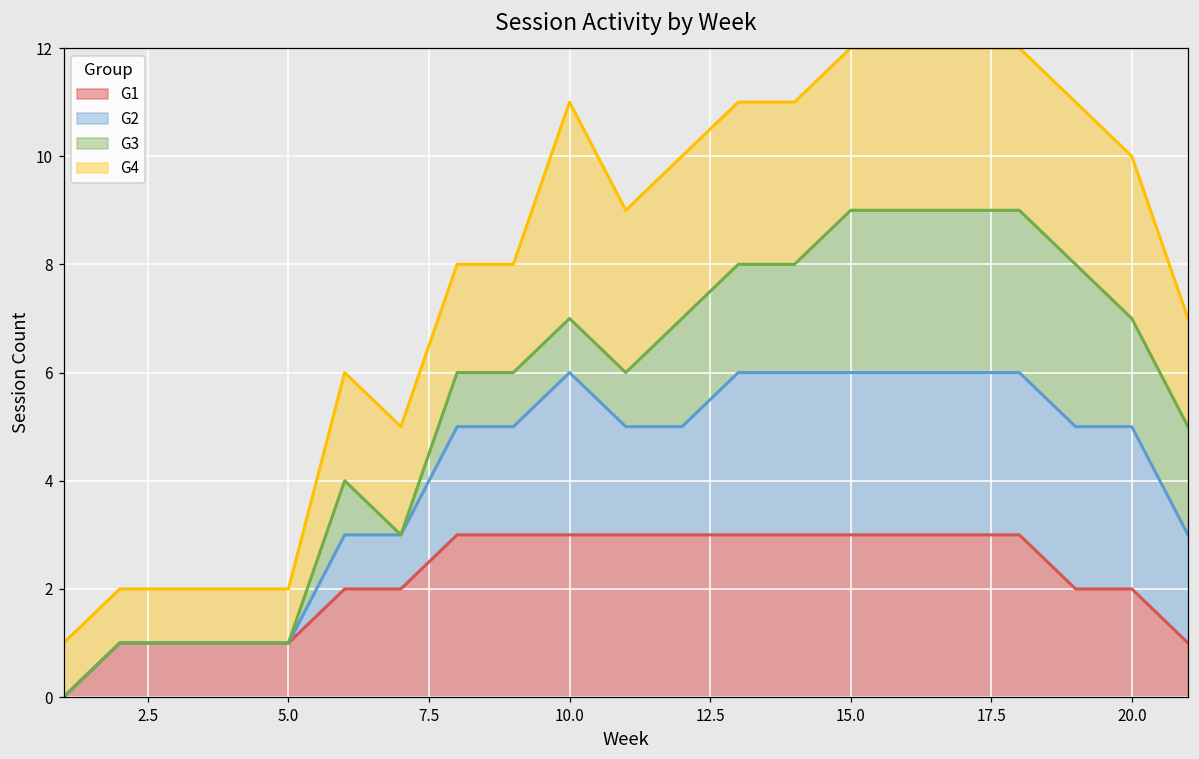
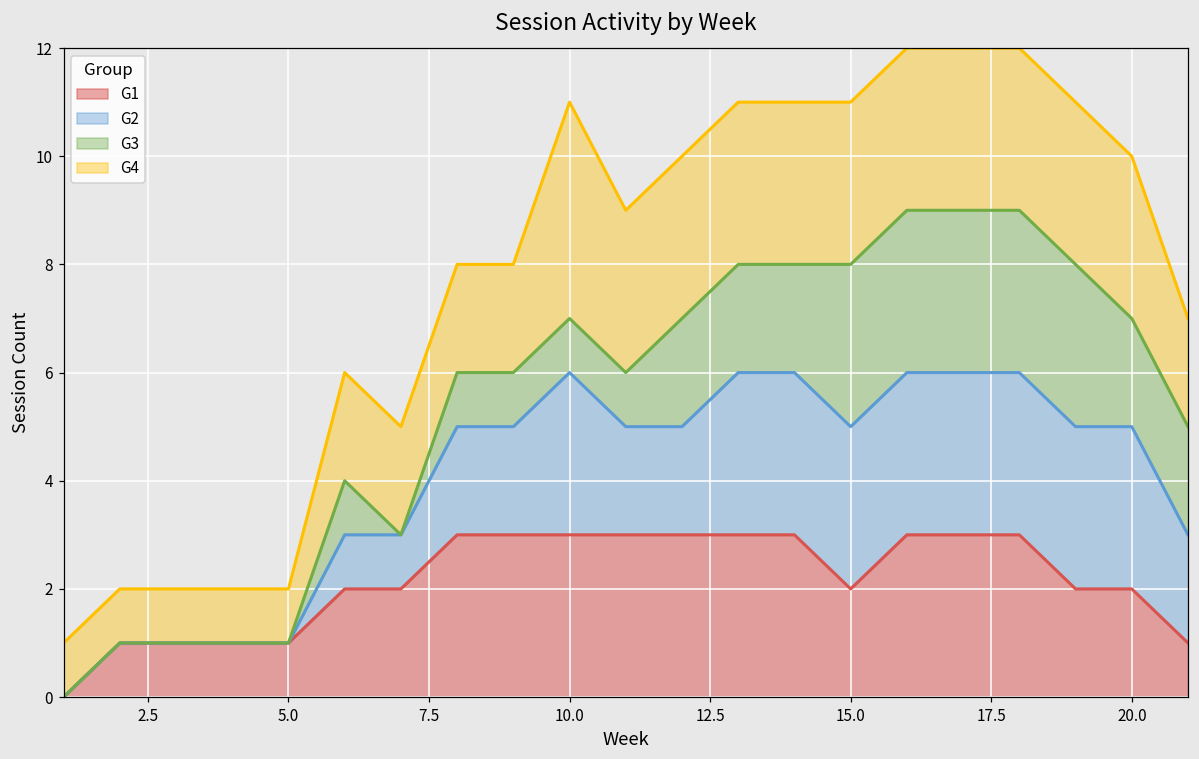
G1, 15.0: 3 -> 2
